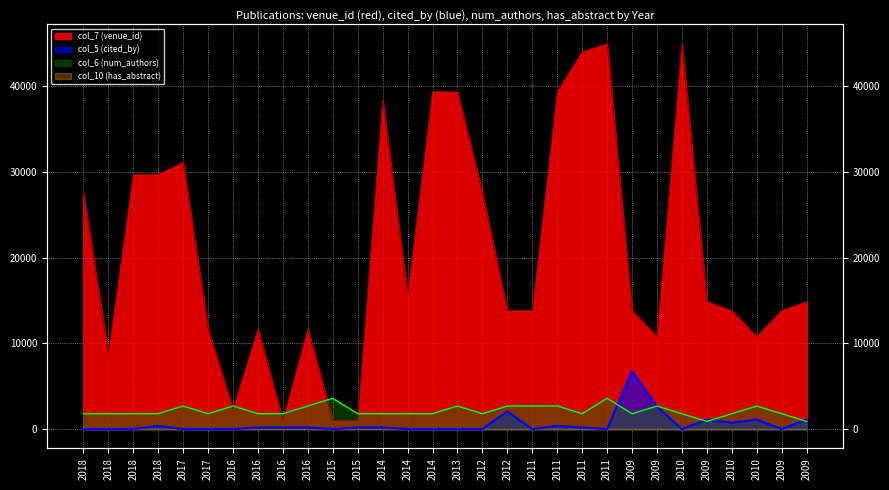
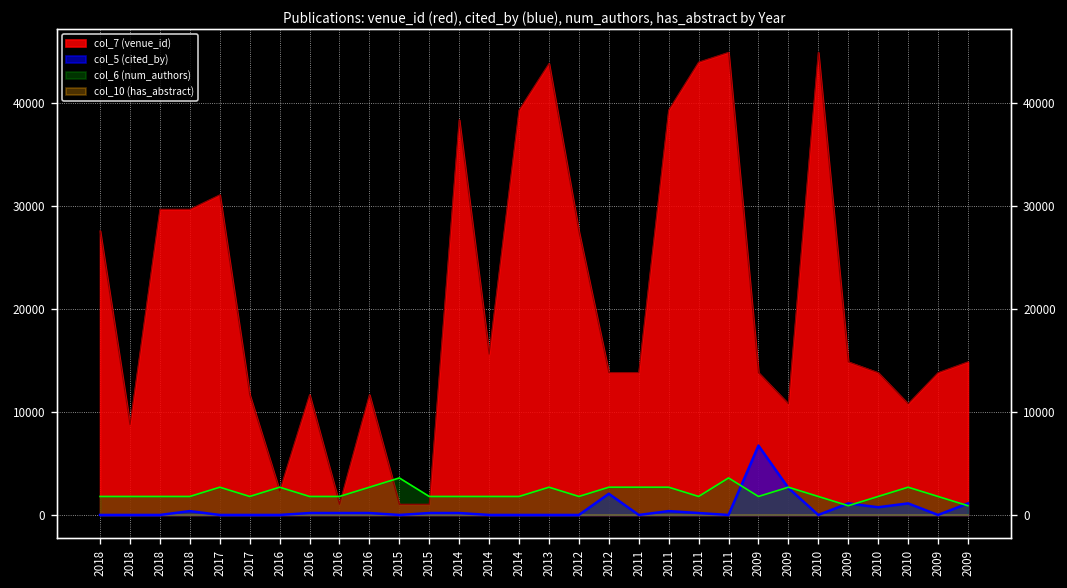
col_7 (venue_id), 2013: 39000 -> 44000
